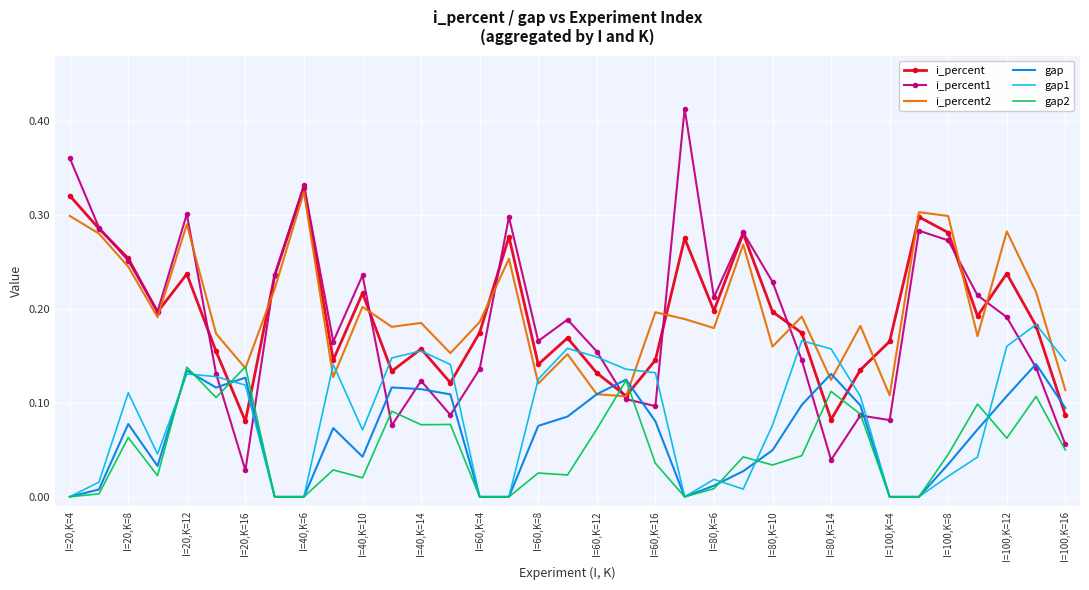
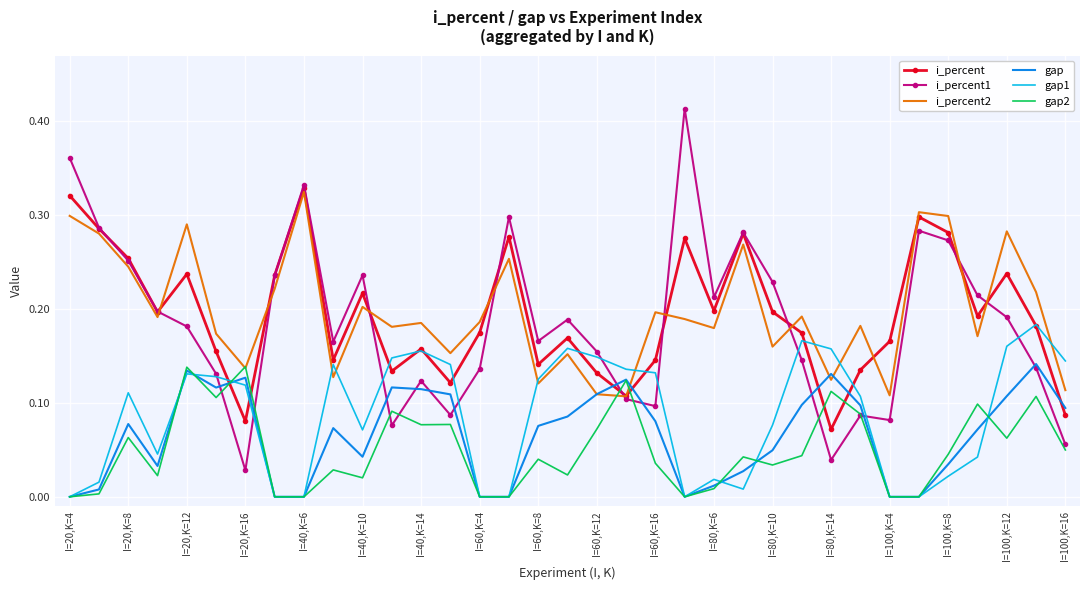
i_percent1, I=20,K=12: 0.30 -> 0.18
gap2, I=60,K=8: 0.03 -> 0.04
i_percent, I=80,K=14: 0.08 -> 0.07
